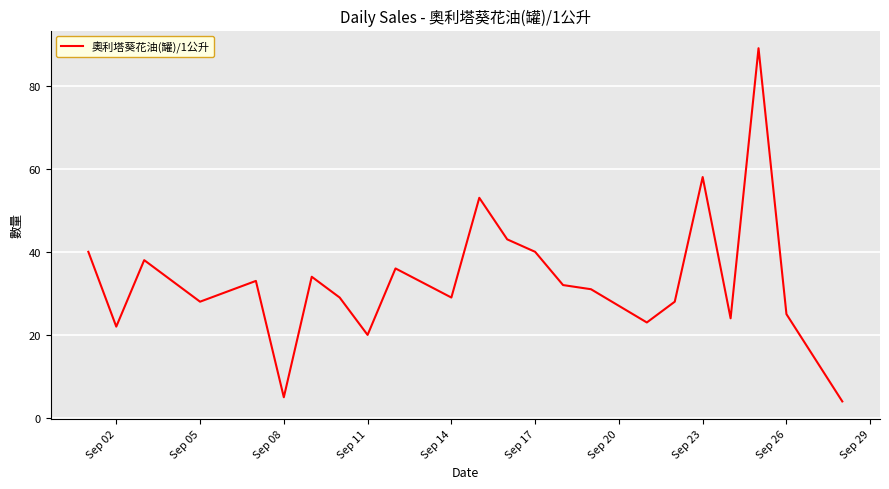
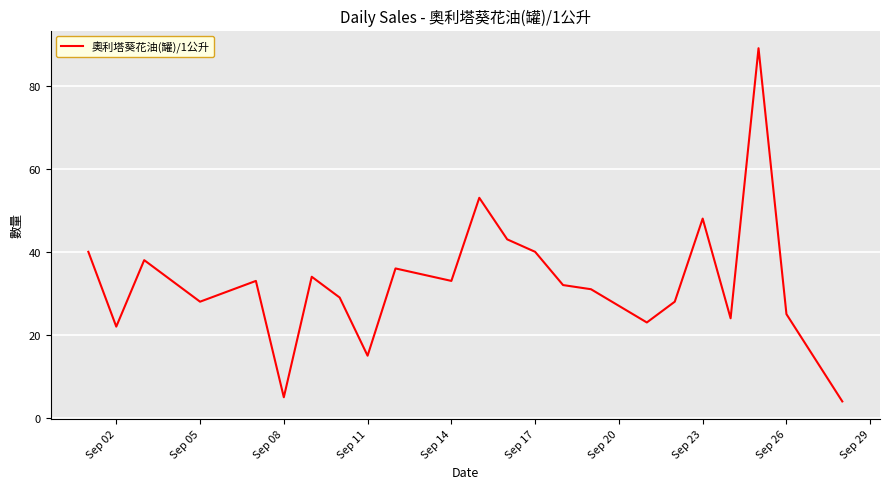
Sep 11: 20 -> 15
Sep 14: 29 -> 33
Sep 23: 58 -> 48
